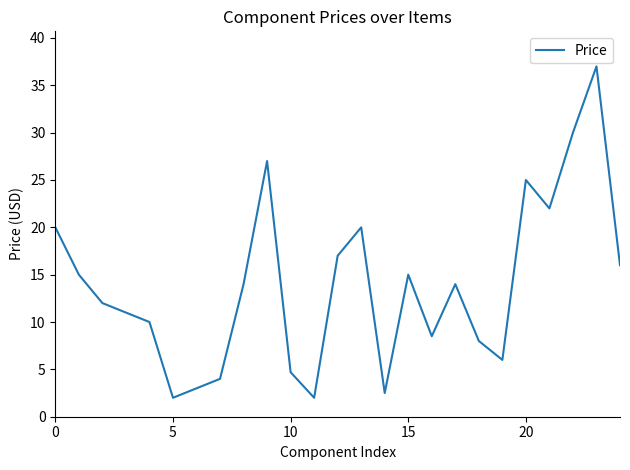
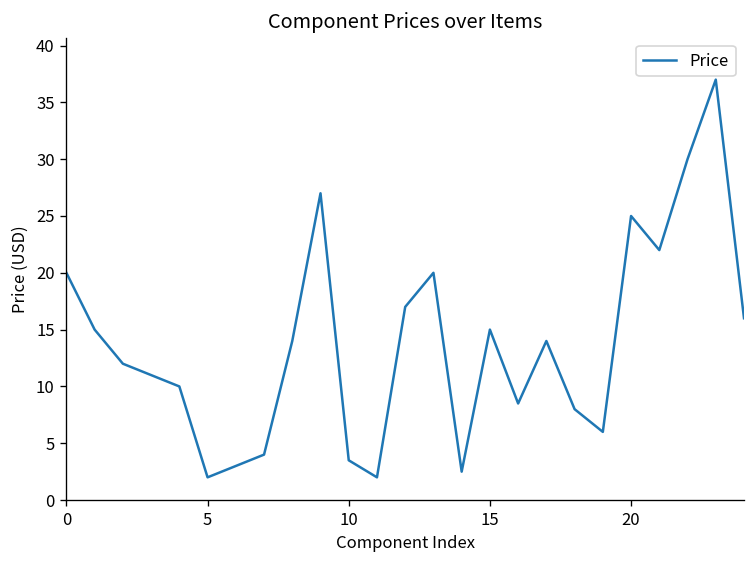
10: 5 -> 4
